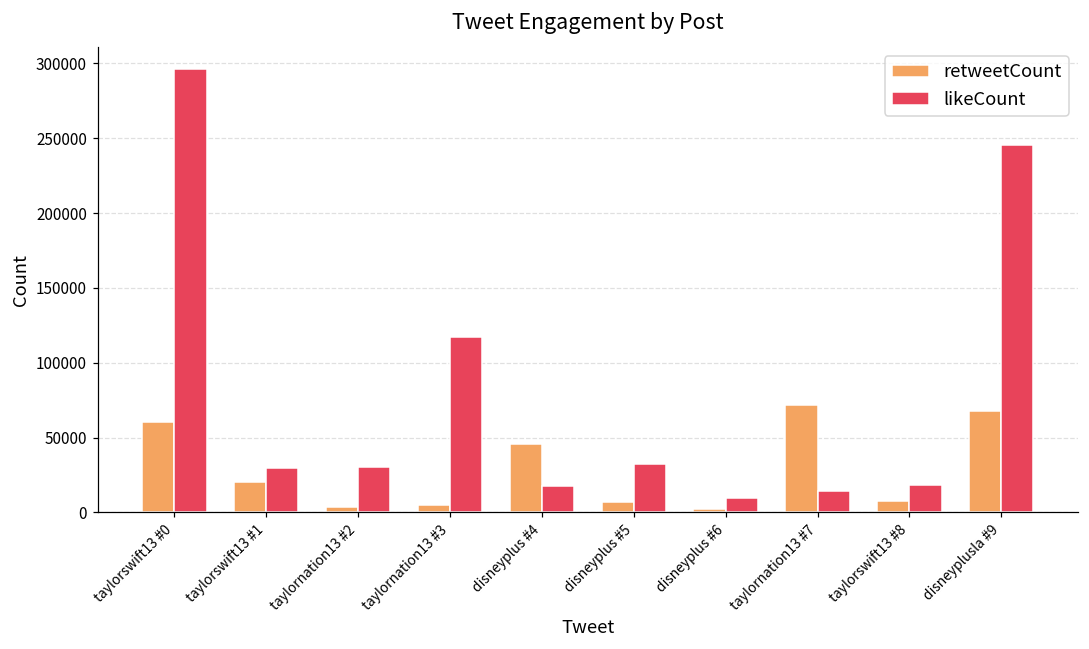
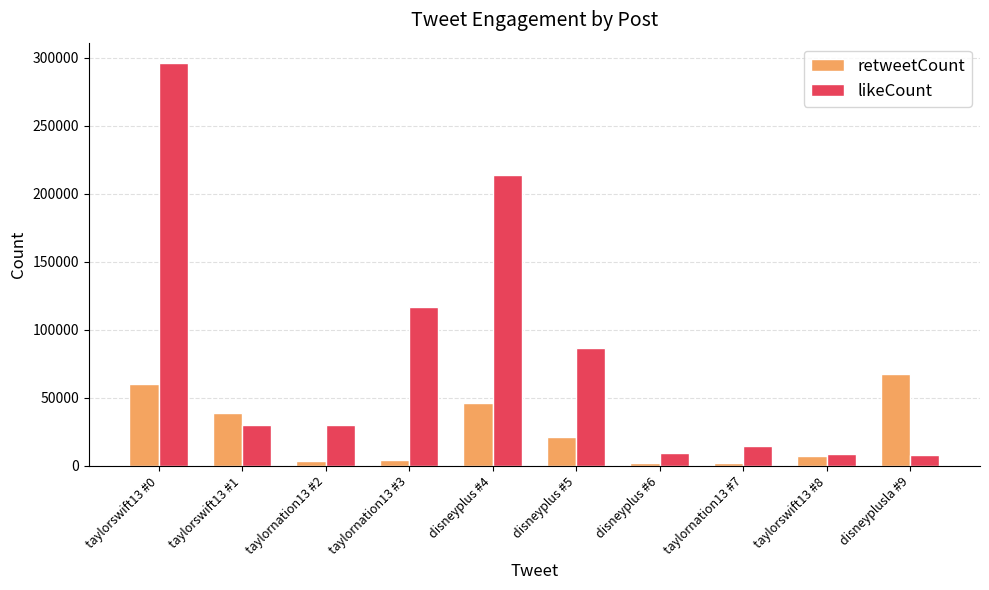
retweetCount, taylorswift13 #1: 20000 -> 39000
likeCount, disneyplus #4: 18000 -> 214000
retweetCount, disneyplus #5: 7000 -> 21000
likeCount, disneyplus #5: 32000 -> 87000
retweetCount, taylornation13 #7: 72000 -> 2000
likeCount, taylorswift13 #8: 18000 -> 8000
likeCount, disneyplusla #9: 245000 -> 8000
